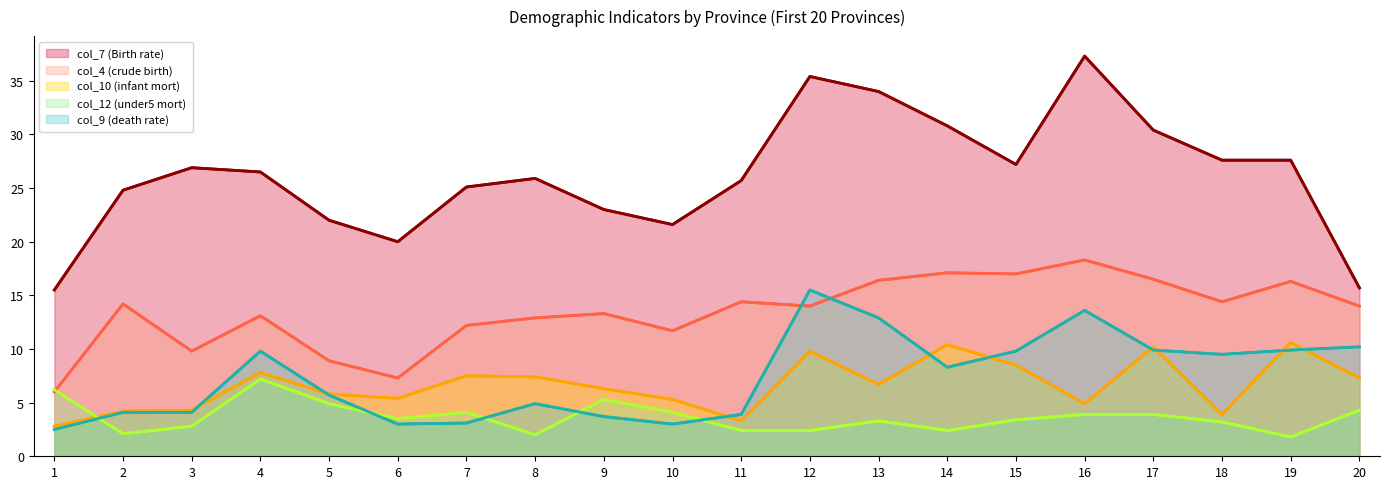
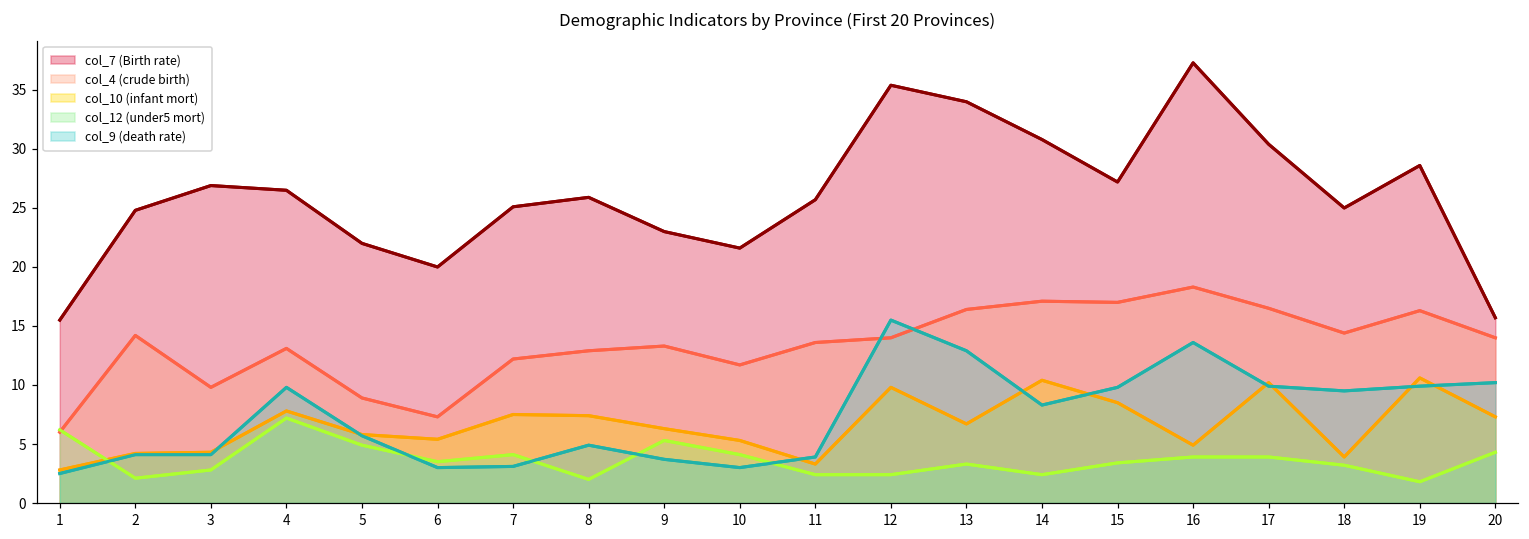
col_4 (crude birth), 11: 14.4 -> 13.6
col_7 (Birth rate), 18: 27.6 -> 25.0
col_7 (Birth rate), 19: 27.6 -> 28.6
